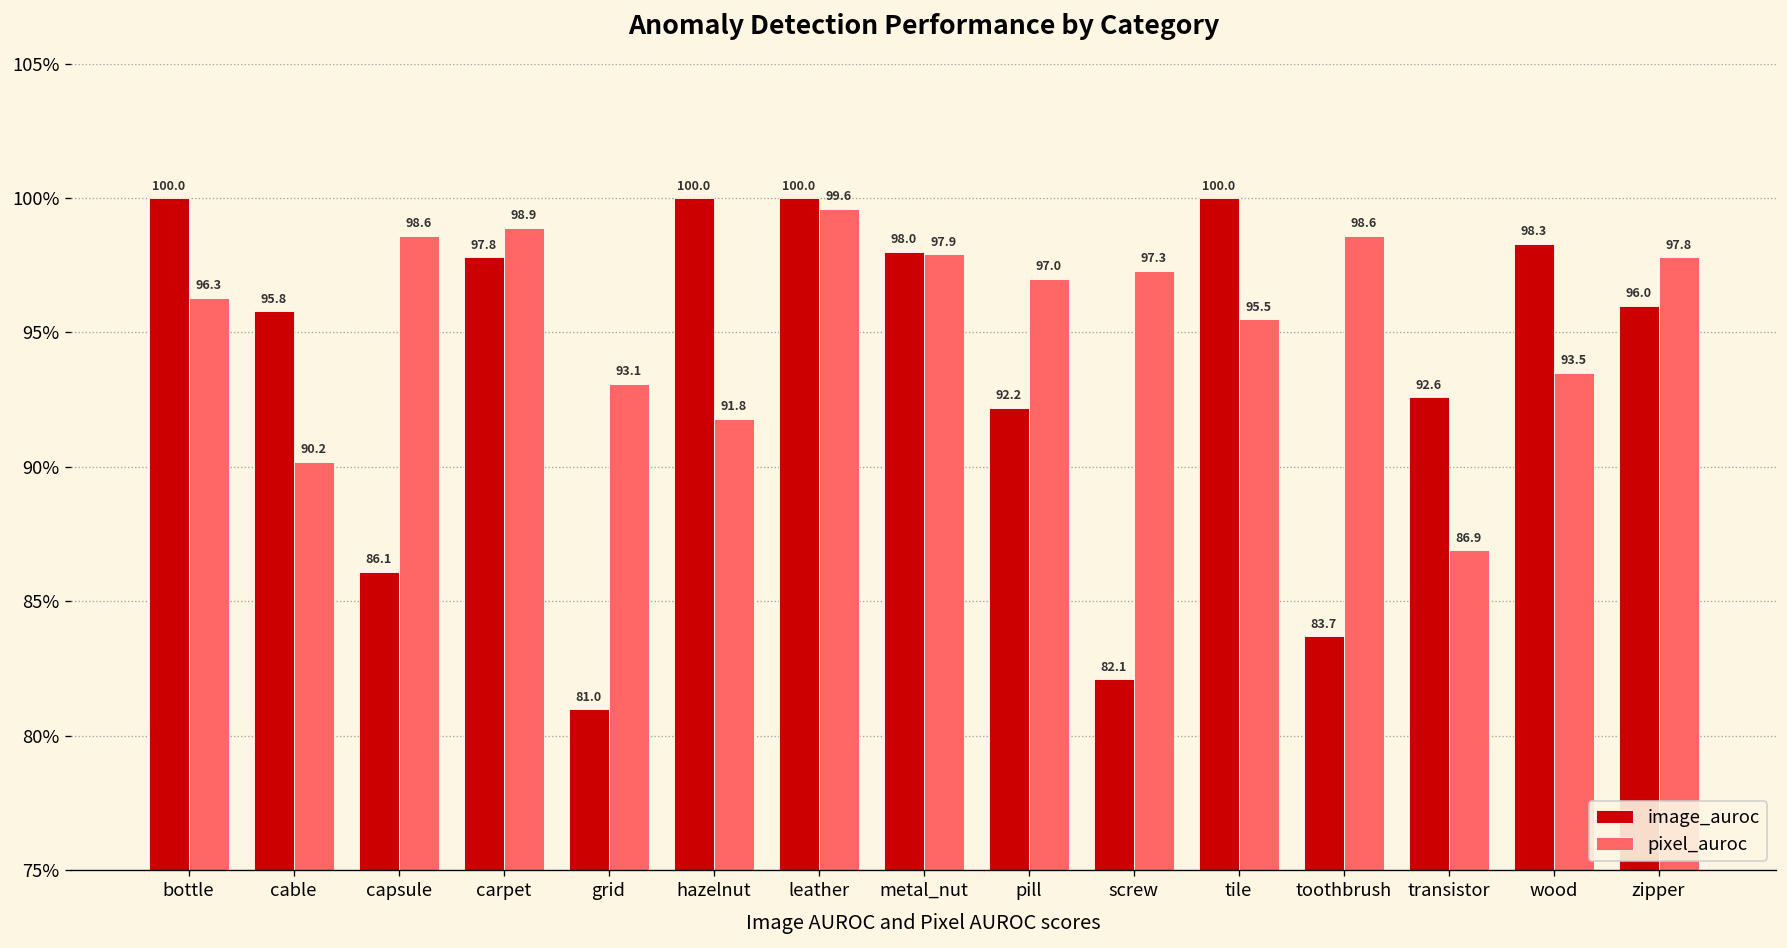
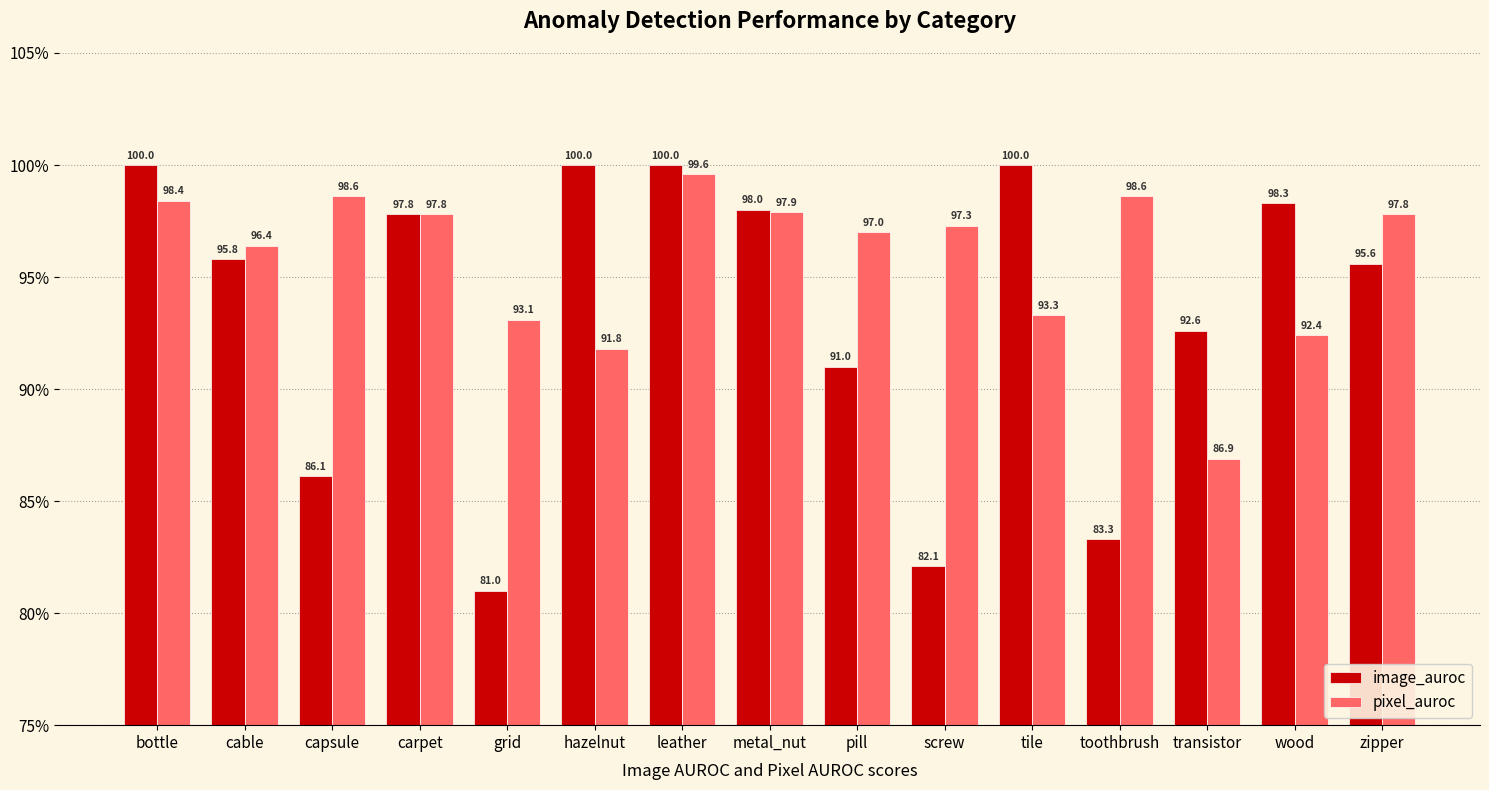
pixel_auroc, bottle: 96.3 -> 98.4
pixel_auroc, cable: 90.2 -> 96.4
pixel_auroc, carpet: 98.9 -> 97.8
image_auroc, pill: 92.2 -> 91.0
pixel_auroc, tile: 95.5 -> 93.3
image_auroc, toothbrush: 83.7 -> 83.3
pixel_auroc, wood: 93.5 -> 92.4
image_auroc, zipper: 96.0 -> 95.6
